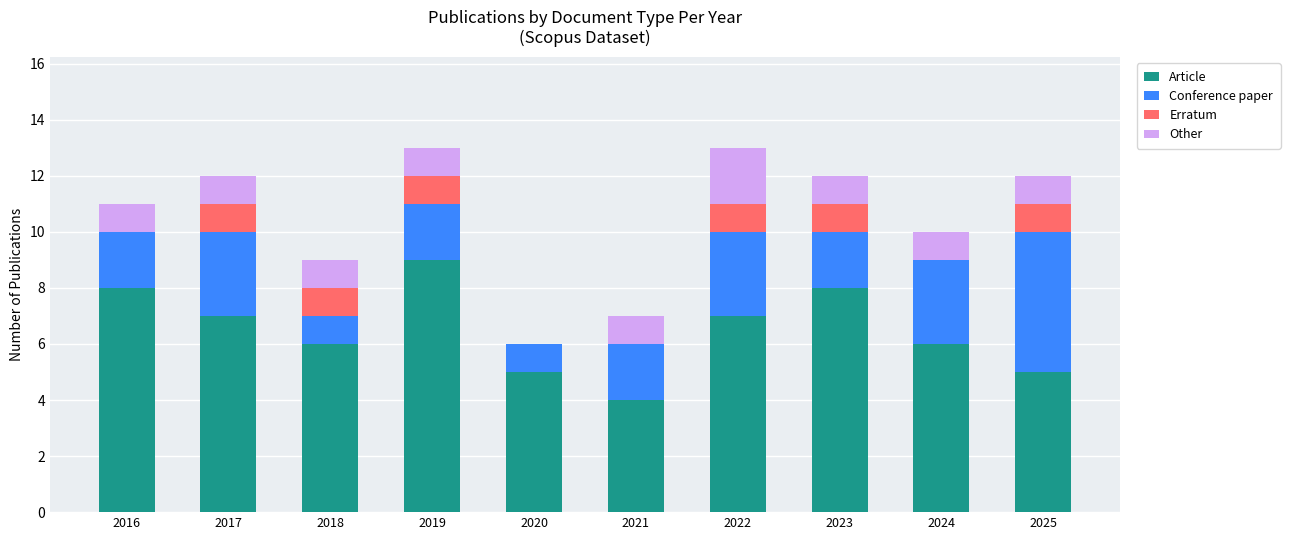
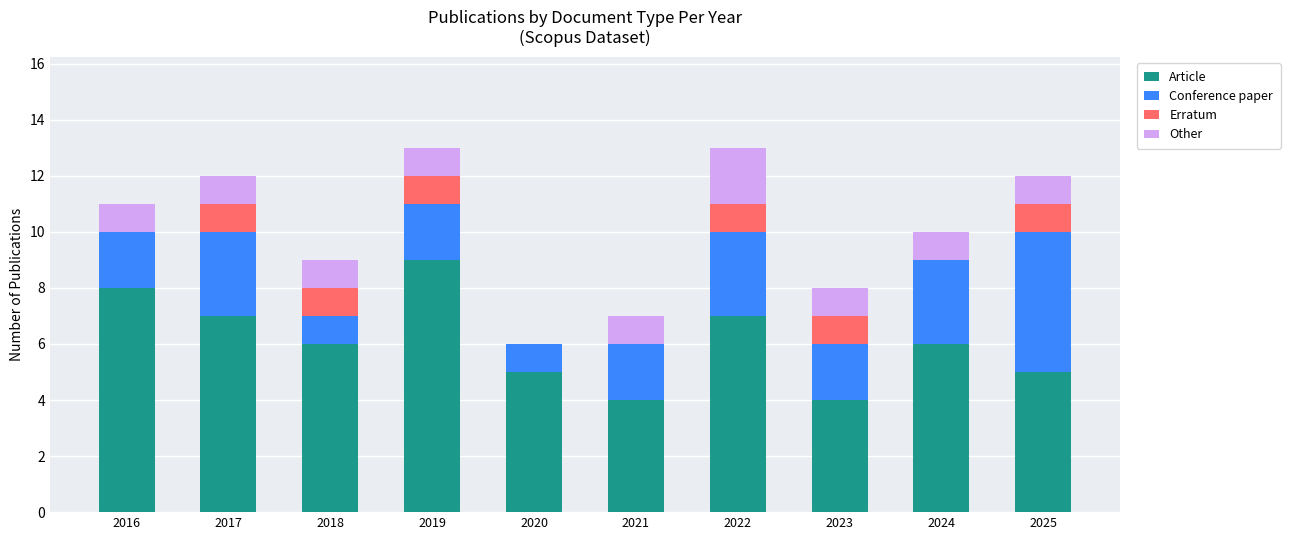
Article, 2023: 8 -> 4
